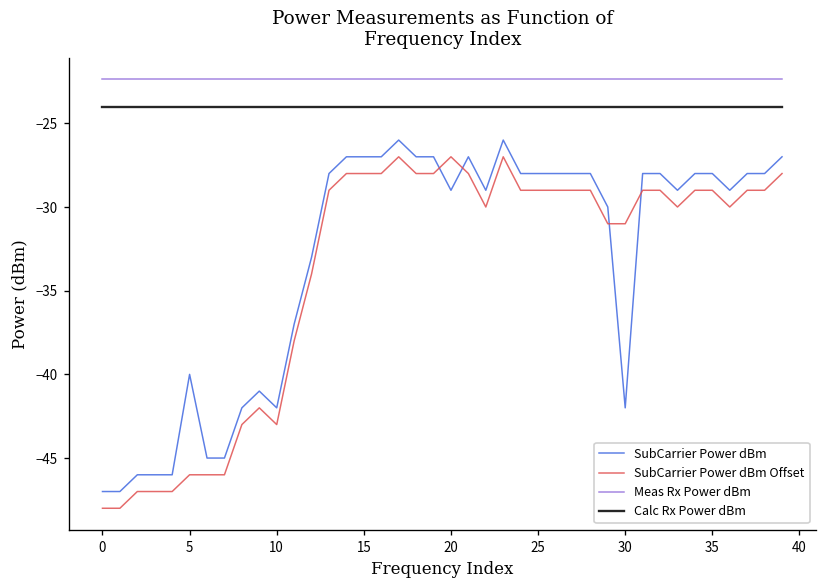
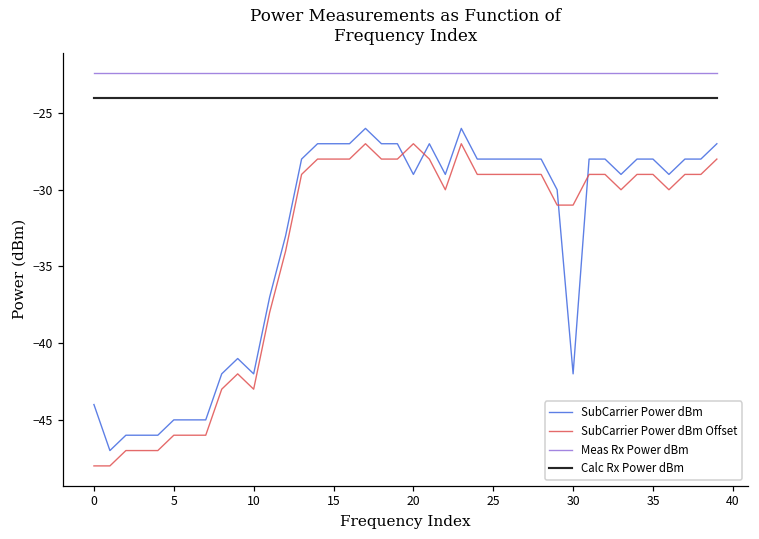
SubCarrier Power dBm, 0: -47 -> -44
SubCarrier Power dBm, 5: -40 -> -45
